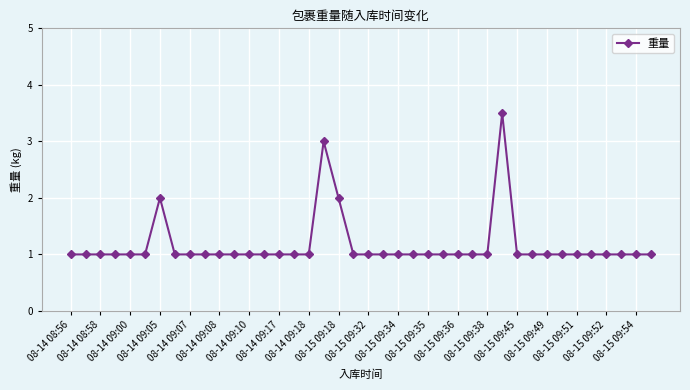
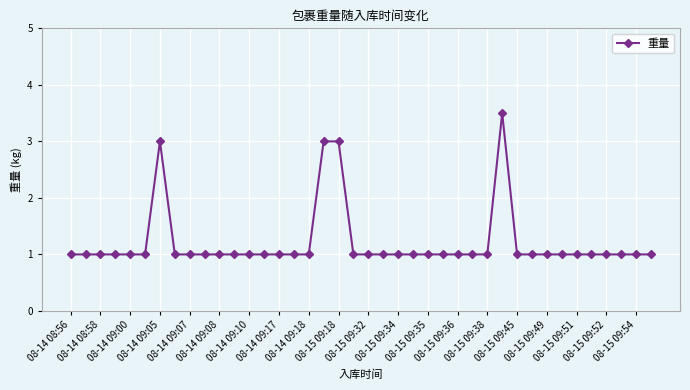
08-14 09:05: 2 -> 3
08-15 09:18: 2 -> 3
